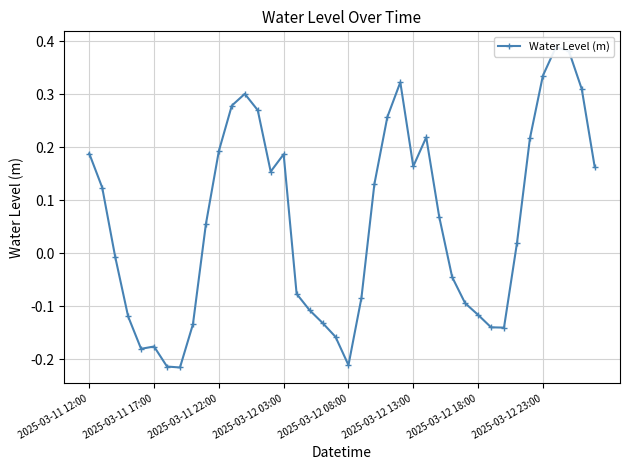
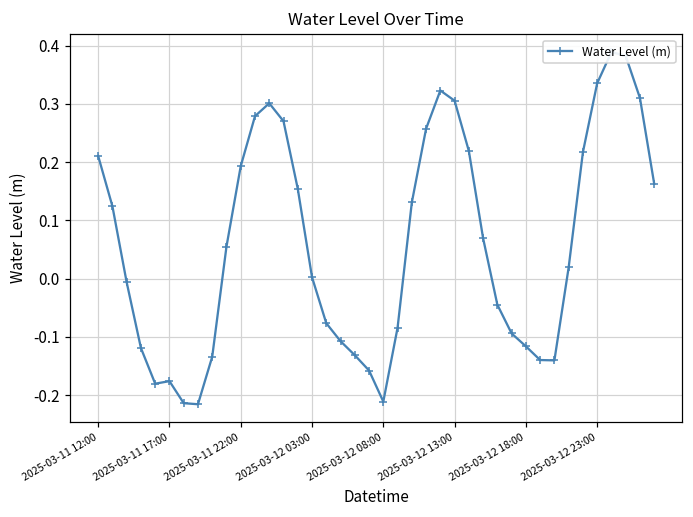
2025-03-11 12:00: 0.19 -> 0.21
2025-03-12 03:00: 0.19 -> 0.00
2025-03-12 13:00: 0.16 -> 0.31
